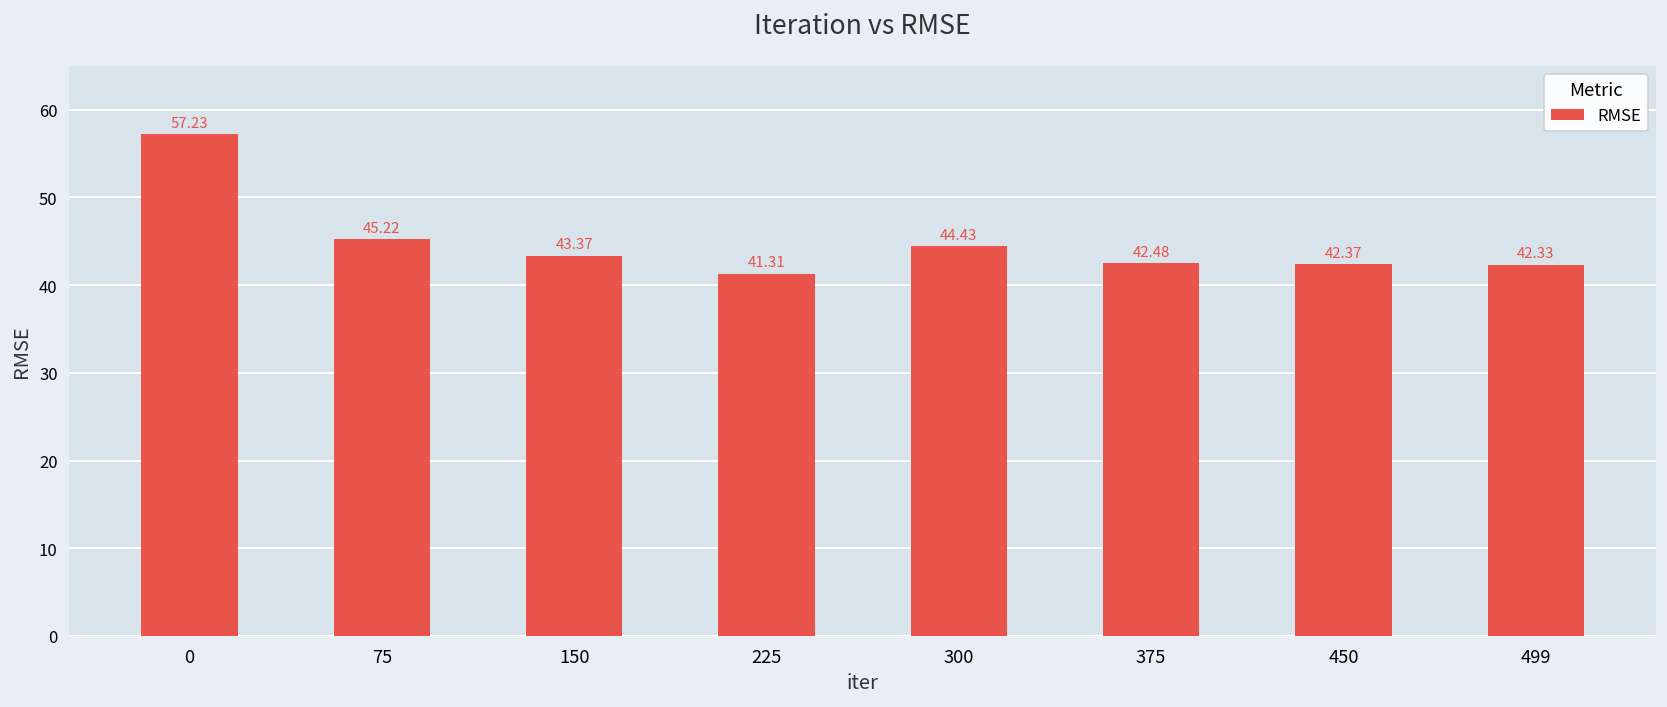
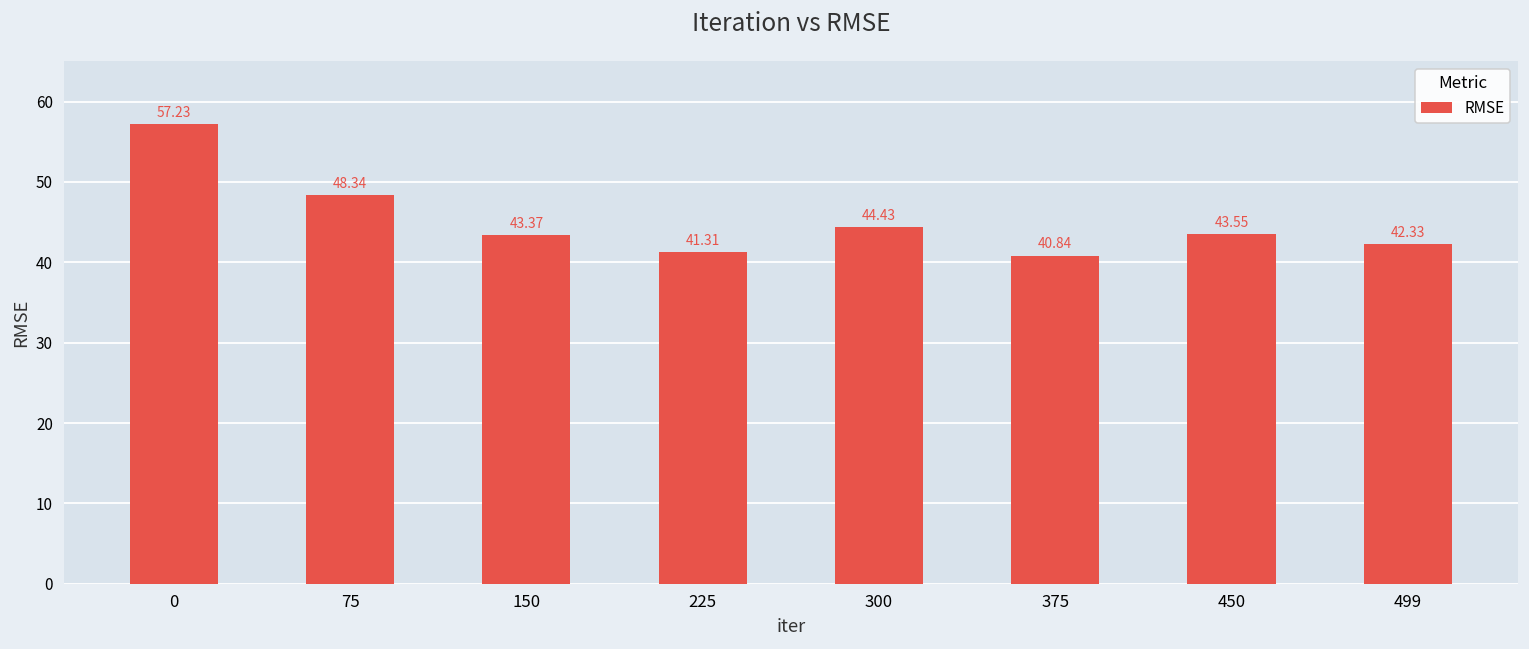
75: 45.22 -> 48.34
375: 42.48 -> 40.84
450: 42.37 -> 43.55
